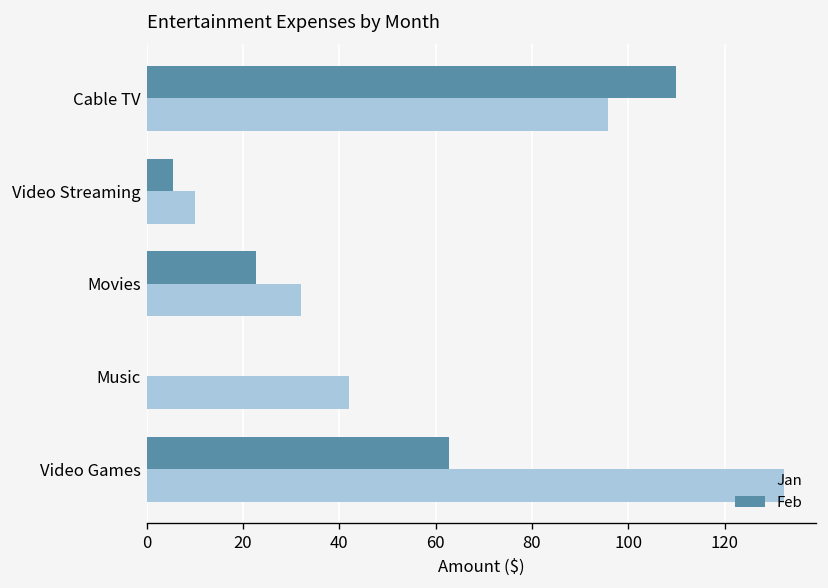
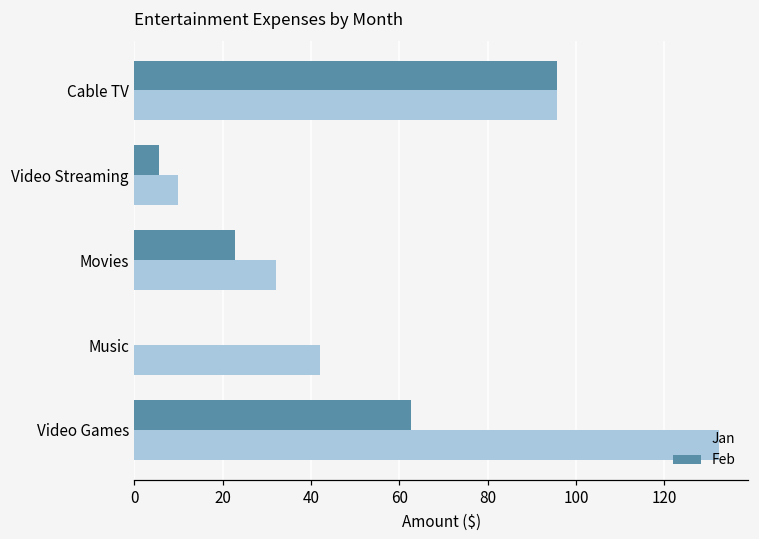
Feb, Cable TV: 110 -> 96
